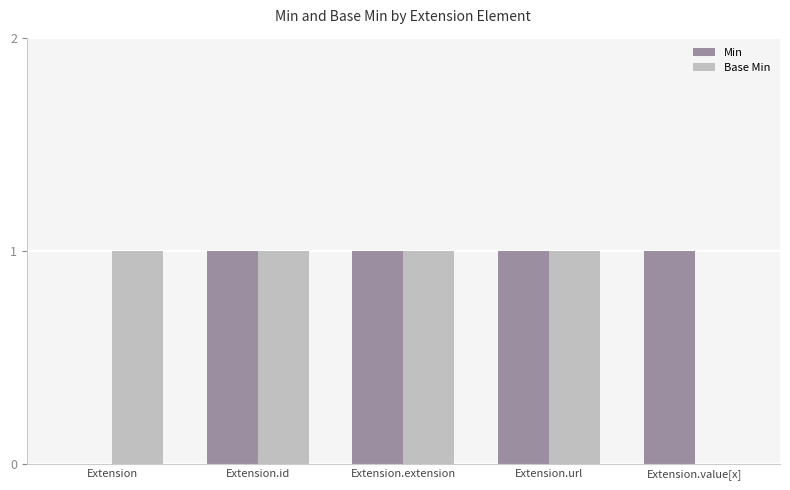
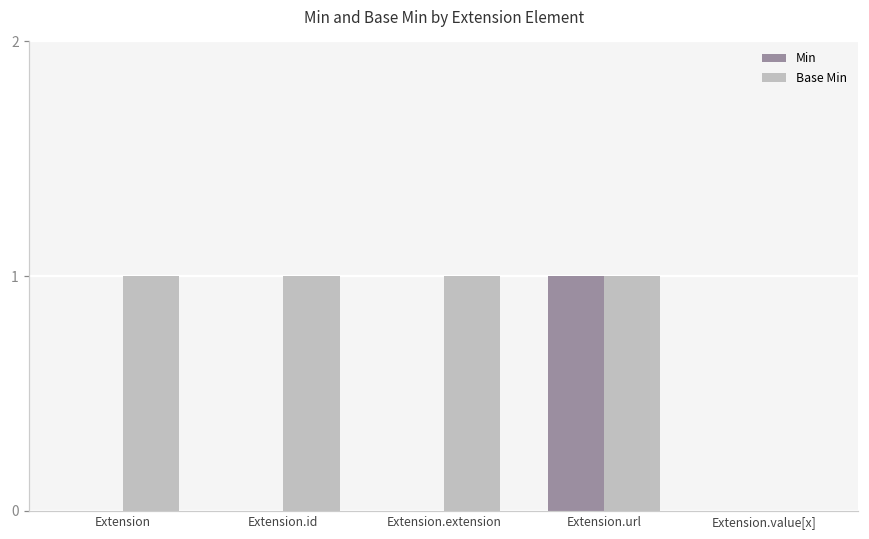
Min, Extension.id: 1 -> 0
Min, Extension.extension: 1 -> 0
Min, Extension.value[x]: 1 -> 0
